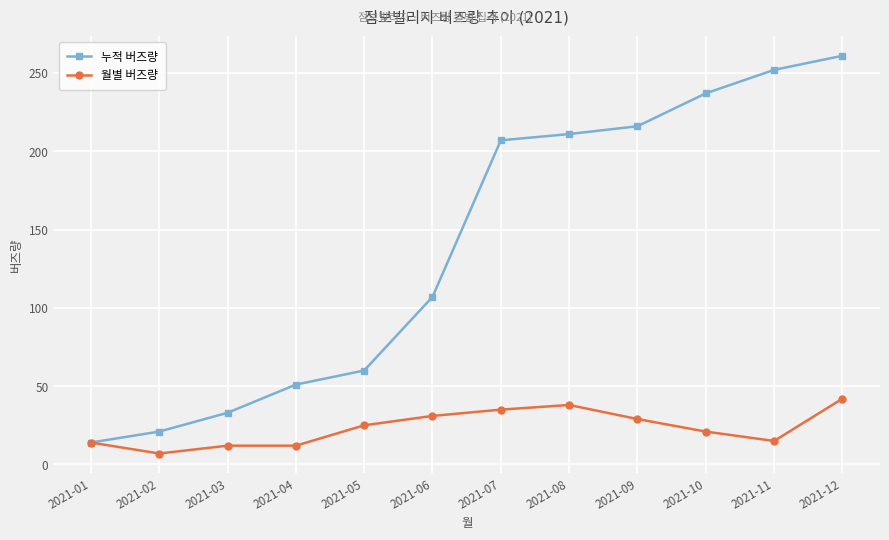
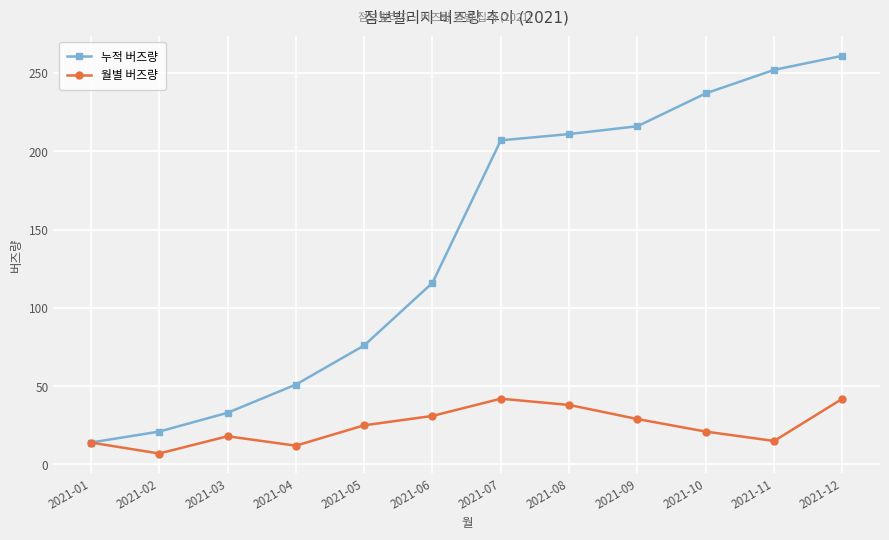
월별 버즈량, 2021-03: 12 -> 18
누적 버즈량, 2021-05: 60 -> 76
누적 버즈량, 2021-06: 107 -> 116
월별 버즈량, 2021-07: 35 -> 42
